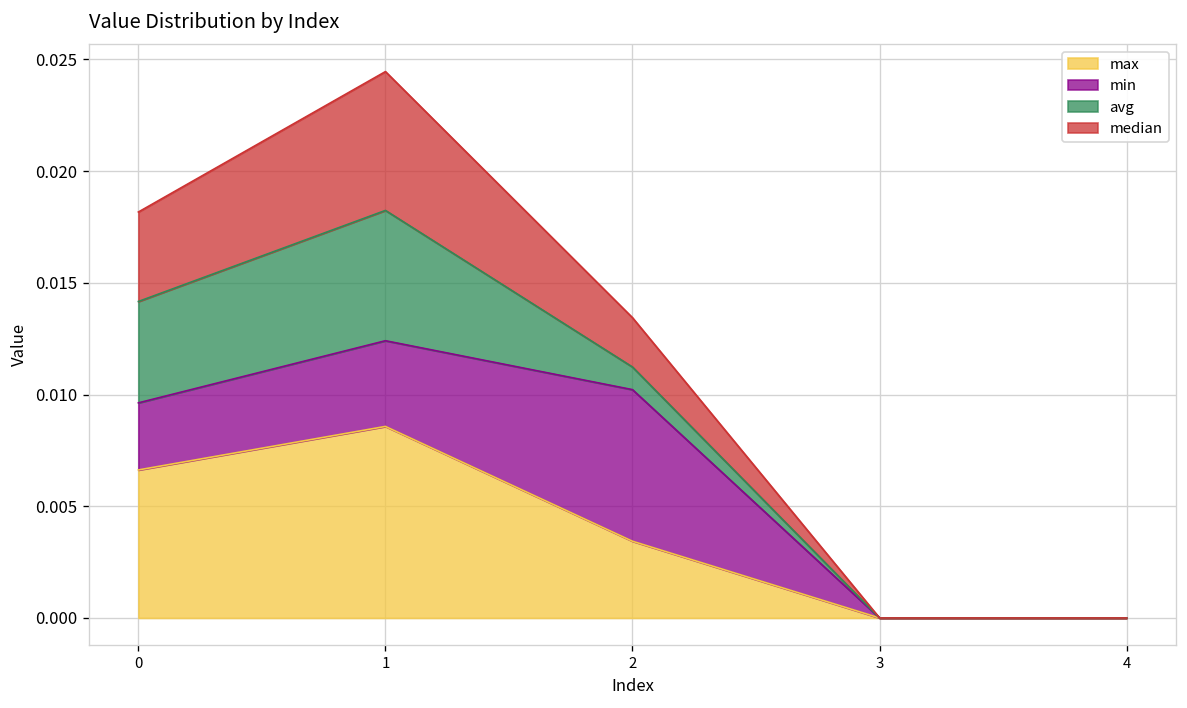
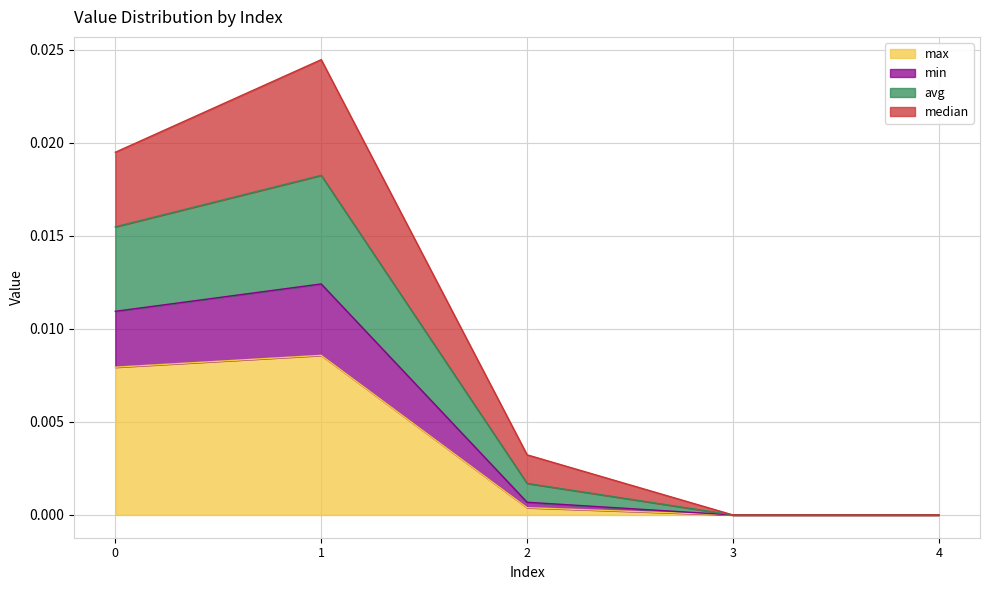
max, 0: 0.0066 -> 0.0079
max, 2: 0.0034 -> 0.0004
min, 2: 0.0068 -> 0.0003
median, 2: 0.0022 -> 0.0015
